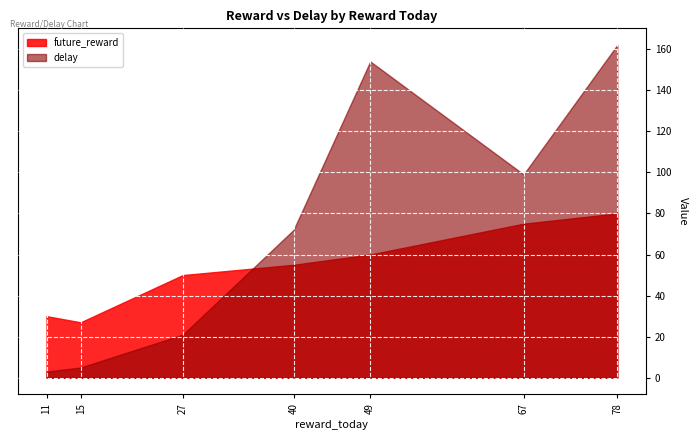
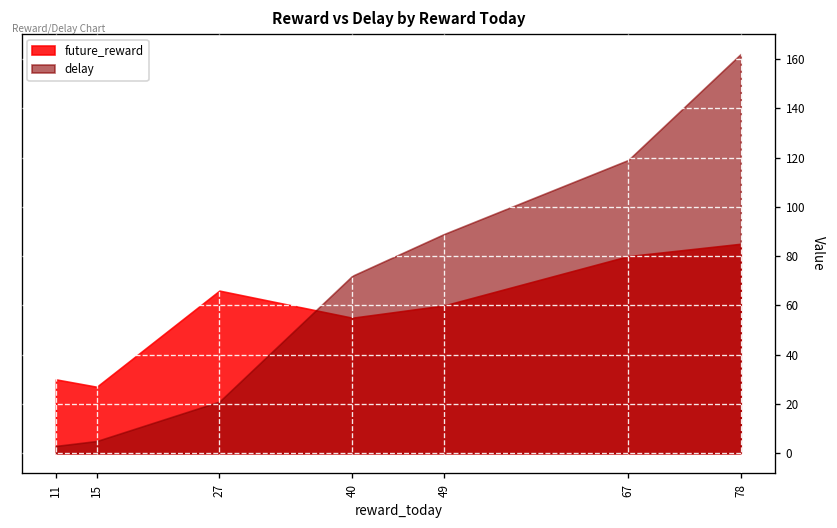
future_reward, 27: 50 -> 66
delay, 49: 154 -> 89
future_reward, 67: 75 -> 80
delay, 67: 99 -> 119
future_reward, 78: 80 -> 85
